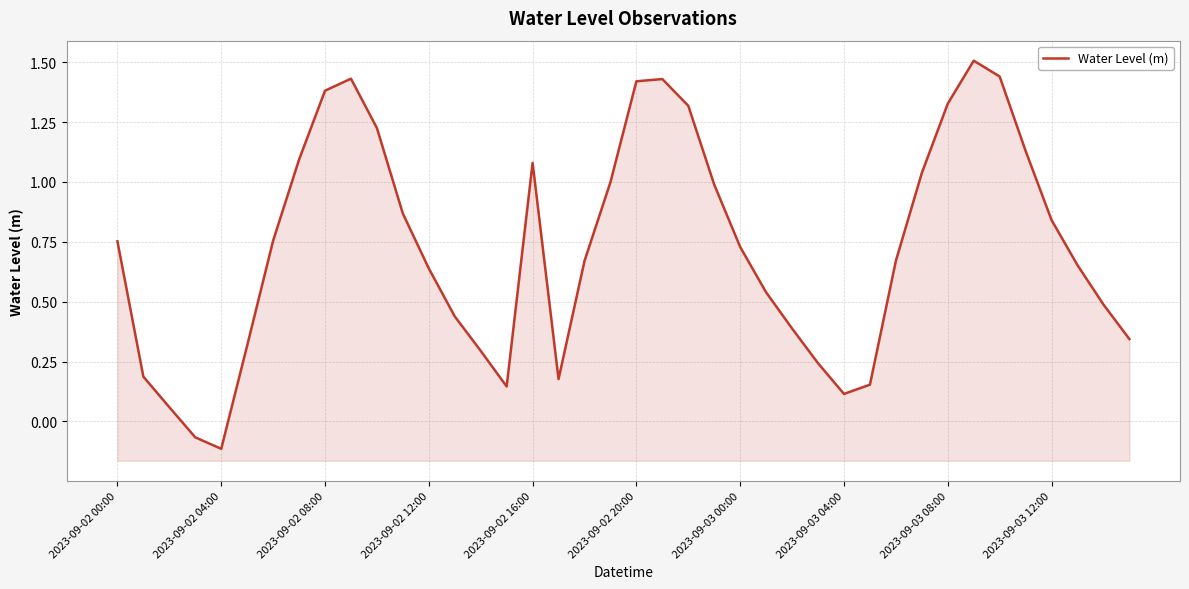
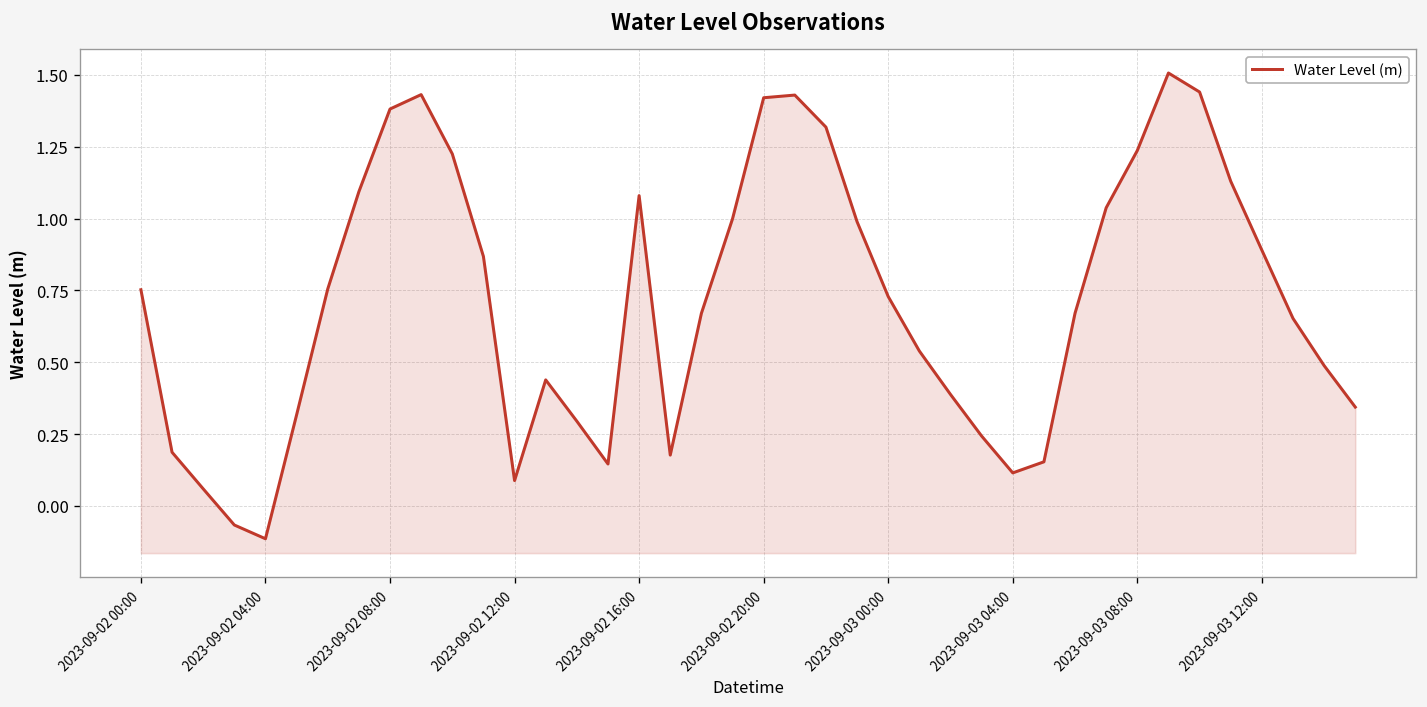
2023-09-02 12:00: 0.64 -> 0.09
2023-09-03 08:00: 1.33 -> 1.24
2023-09-03 12:00: 0.84 -> 0.89
